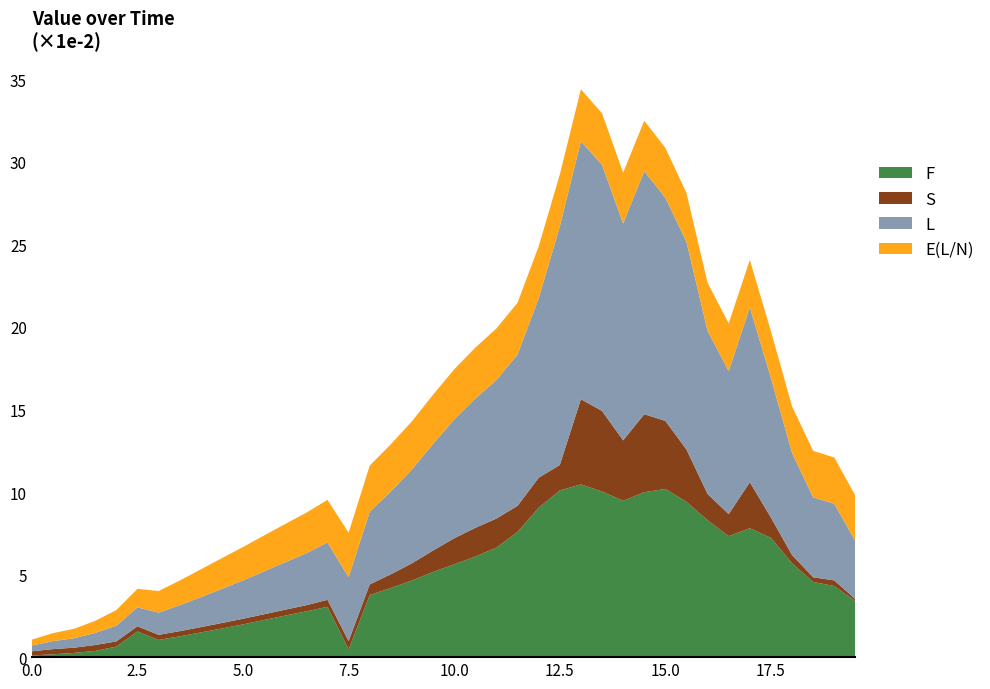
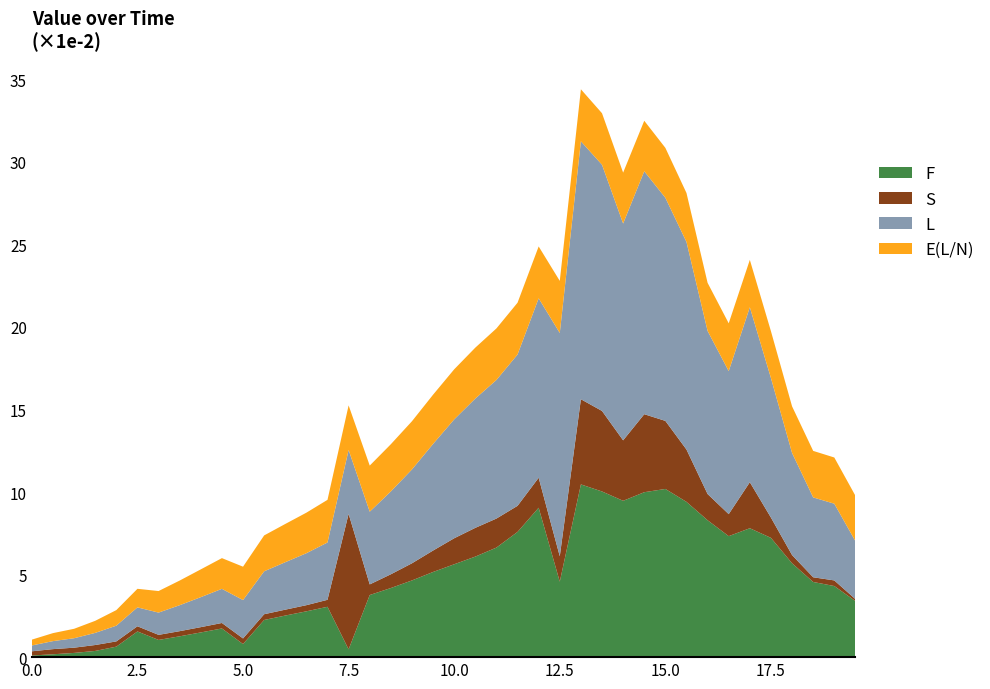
F, 5.0: 2.0 -> 0.8
S, 7.5: 0.5 -> 8.2
F, 12.5: 10.1 -> 4.6
L, 12.5: 14.4 -> 13.5
